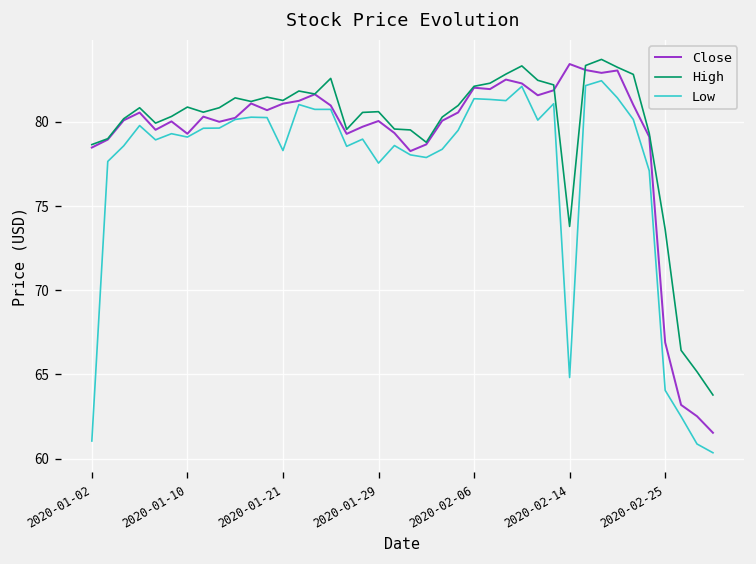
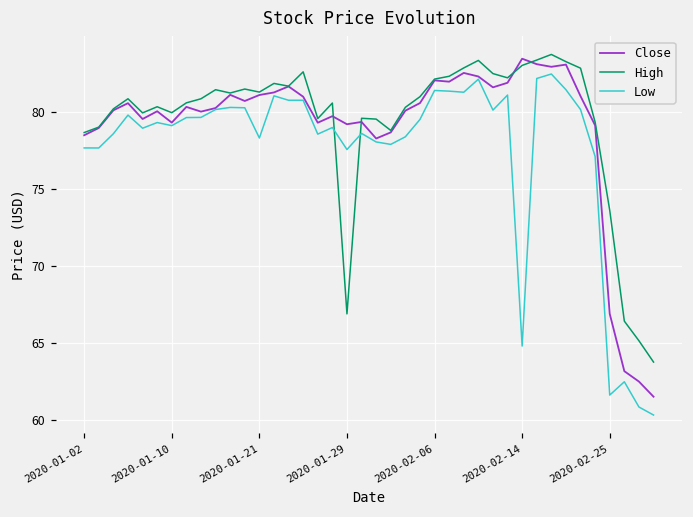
Low, 2020-01-02: 61.1 -> 77.7
High, 2020-01-10: 80.9 -> 79.9
Close, 2020-01-29: 80.0 -> 79.2
High, 2020-01-29: 80.6 -> 66.9
High, 2020-02-14: 73.8 -> 83.0
Low, 2020-02-25: 64.1 -> 61.6
